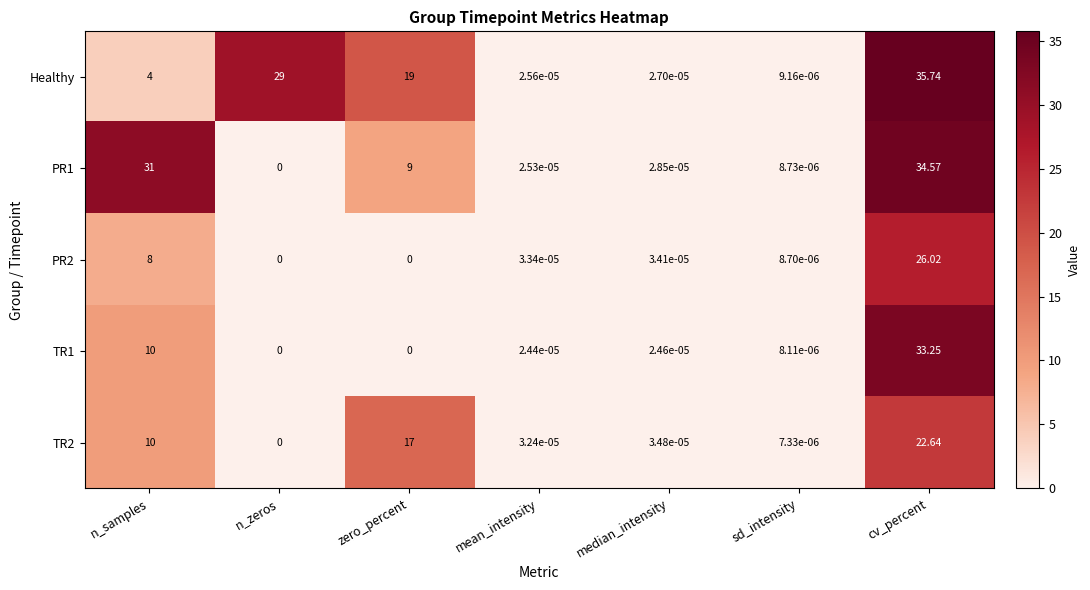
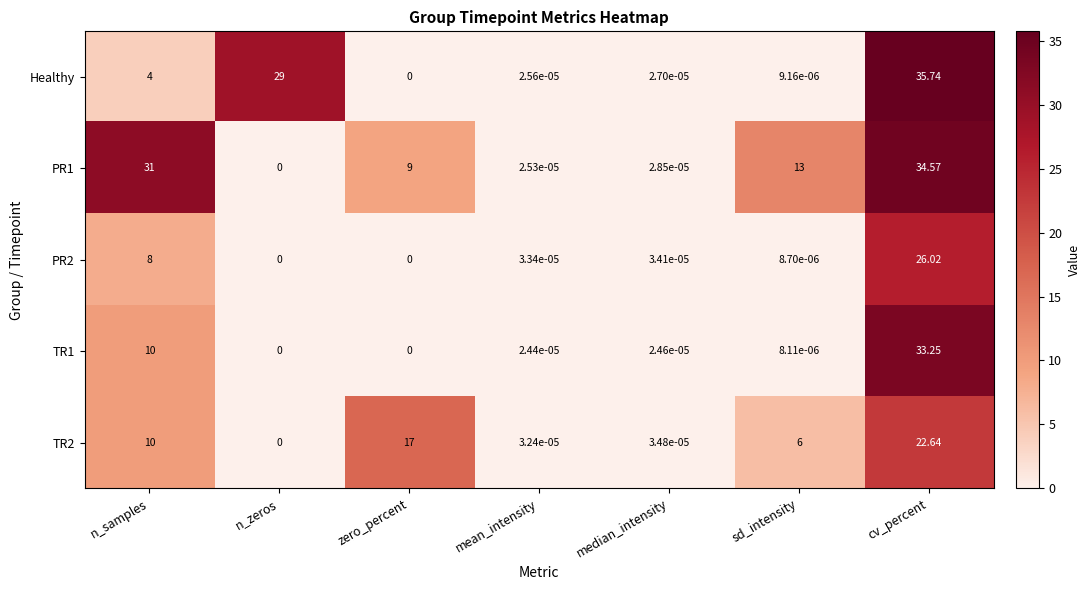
Healthy, zero_percent: 19 -> 0
PR1, sd_intensity: 8.73e-06 -> 13
TR2, sd_intensity: 7.33e-06 -> 6
